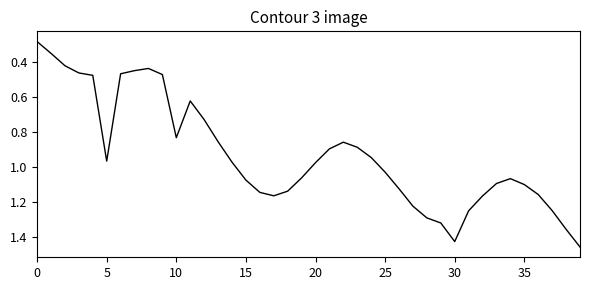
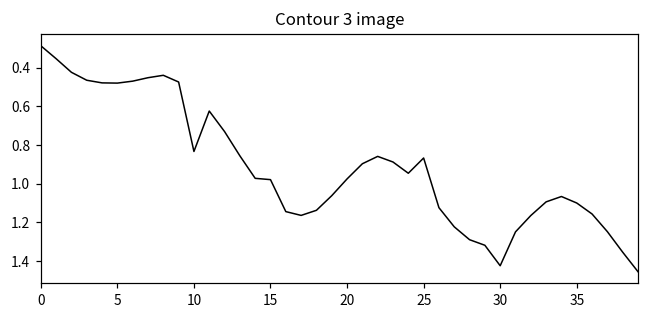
5: 0.97 -> 0.48
15: 1.07 -> 0.98
25: 1.03 -> 0.87
